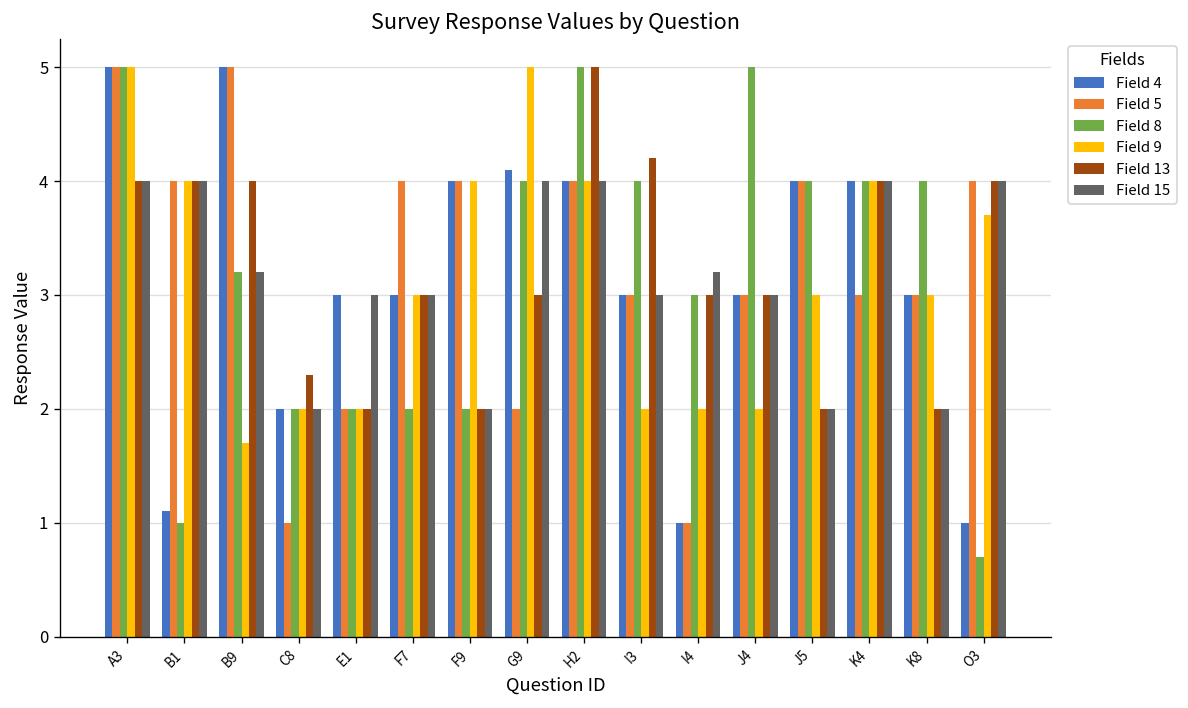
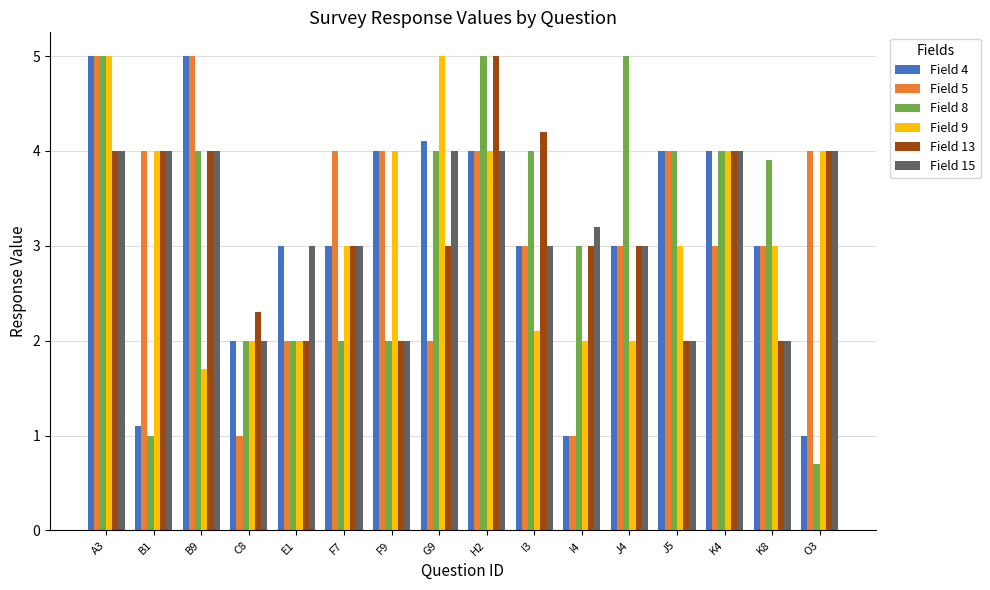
Field 8, B9: 3.2 -> 4.0
Field 15, B9: 3.2 -> 4.0
Field 9, I3: 2.0 -> 2.1
Field 8, K8: 4.0 -> 3.9
Field 9, O3: 3.7 -> 4.0
